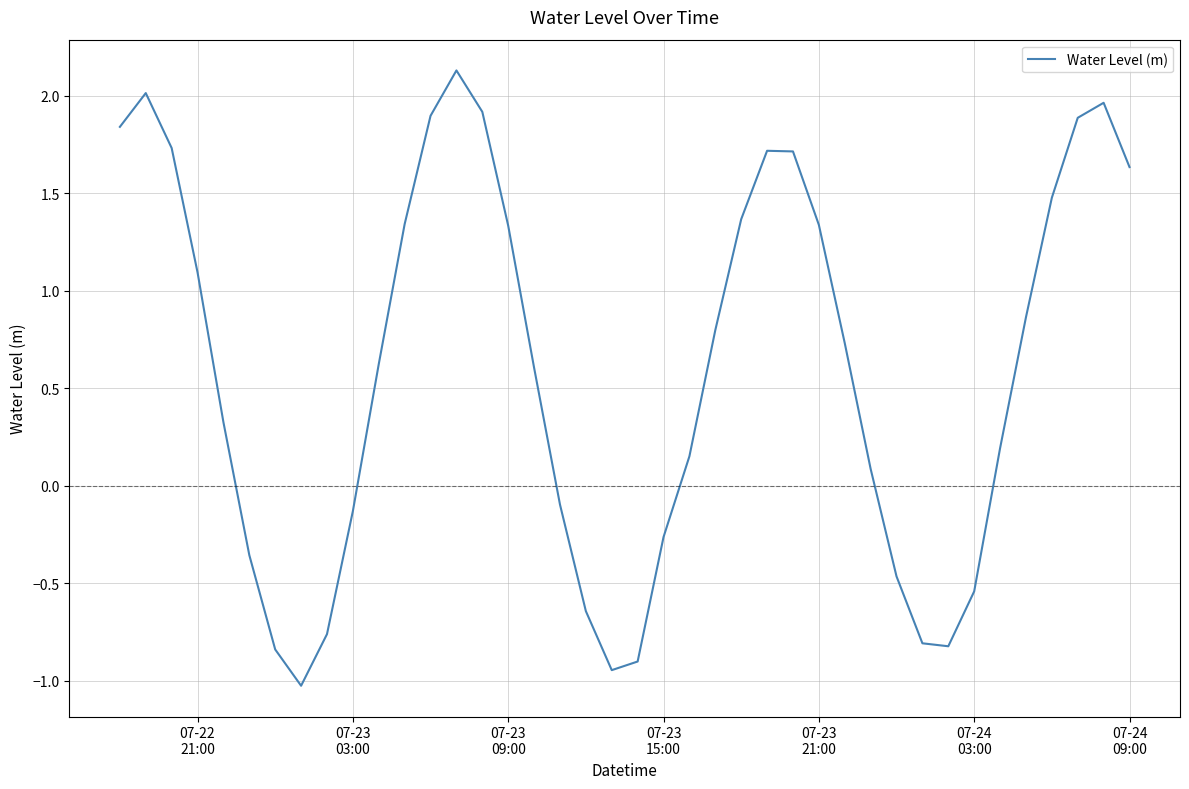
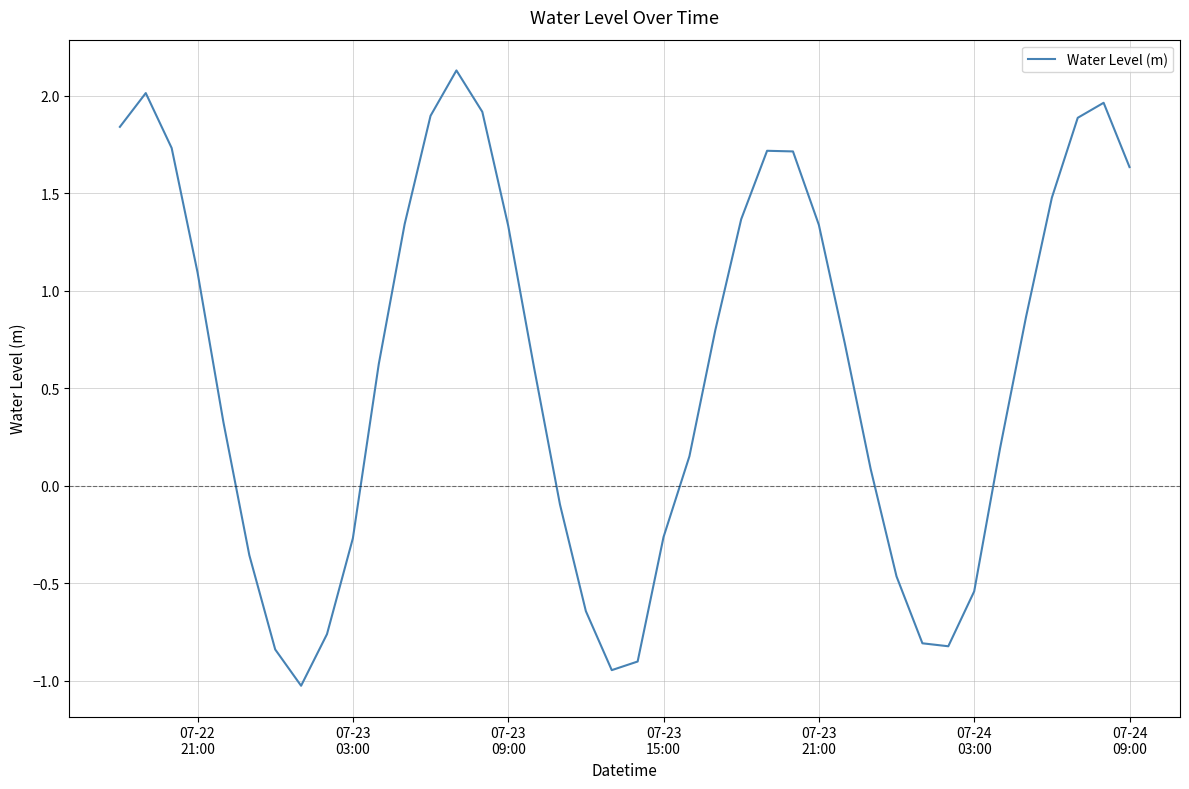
07-23 03:00: -0.13 -> -0.27
